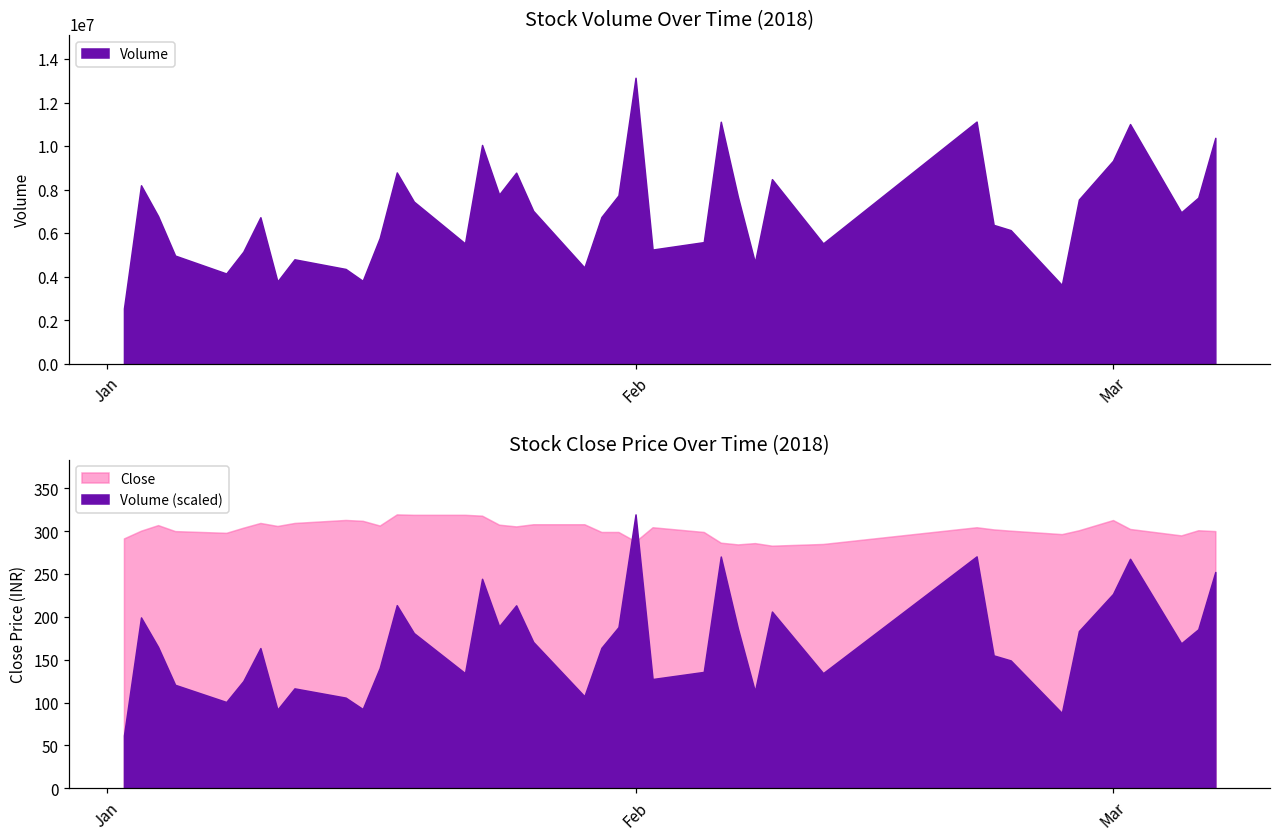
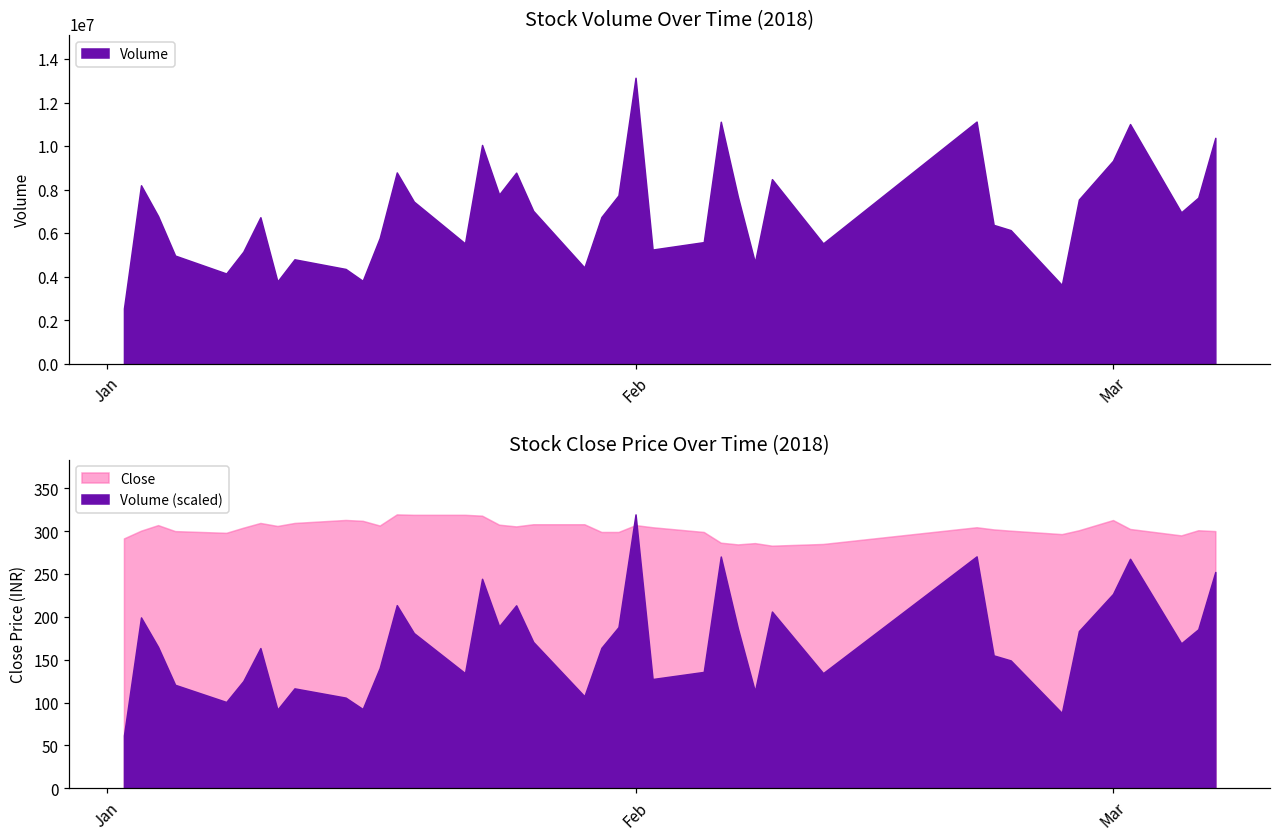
Stock Close Price Over Time (2018), Close, Feb: 290 -> 310
